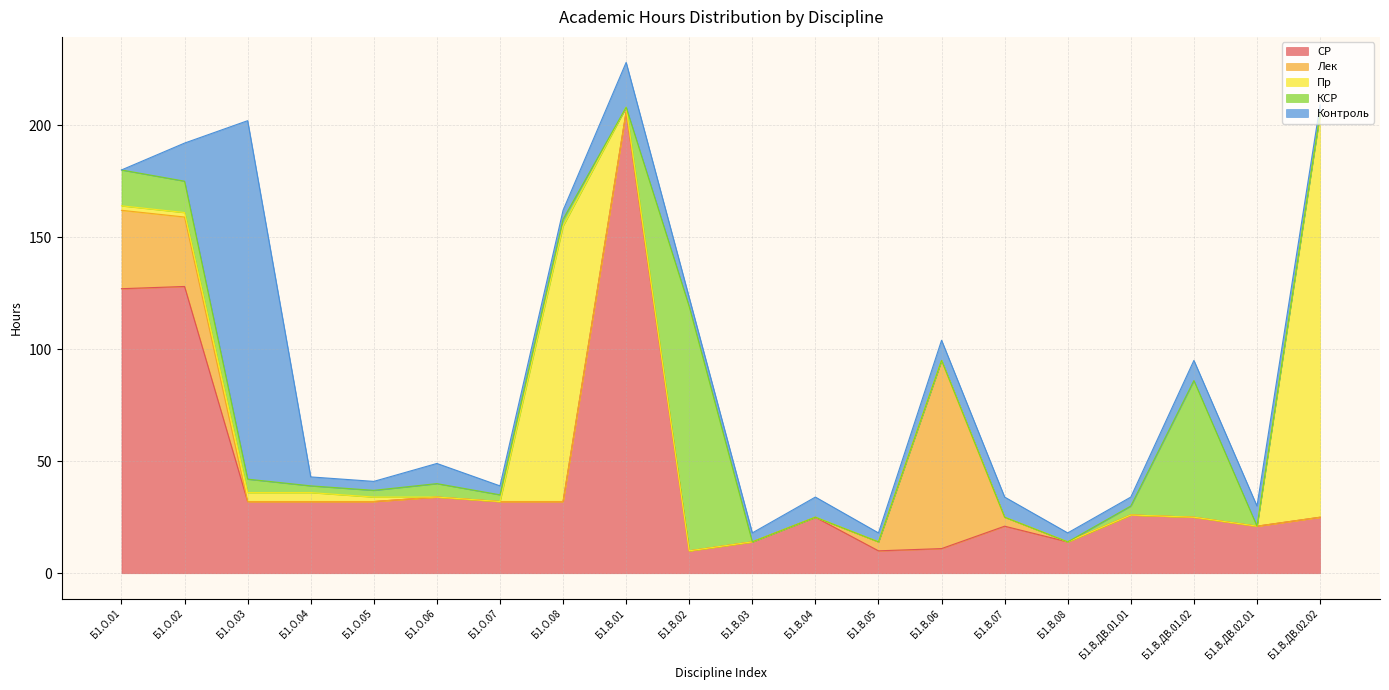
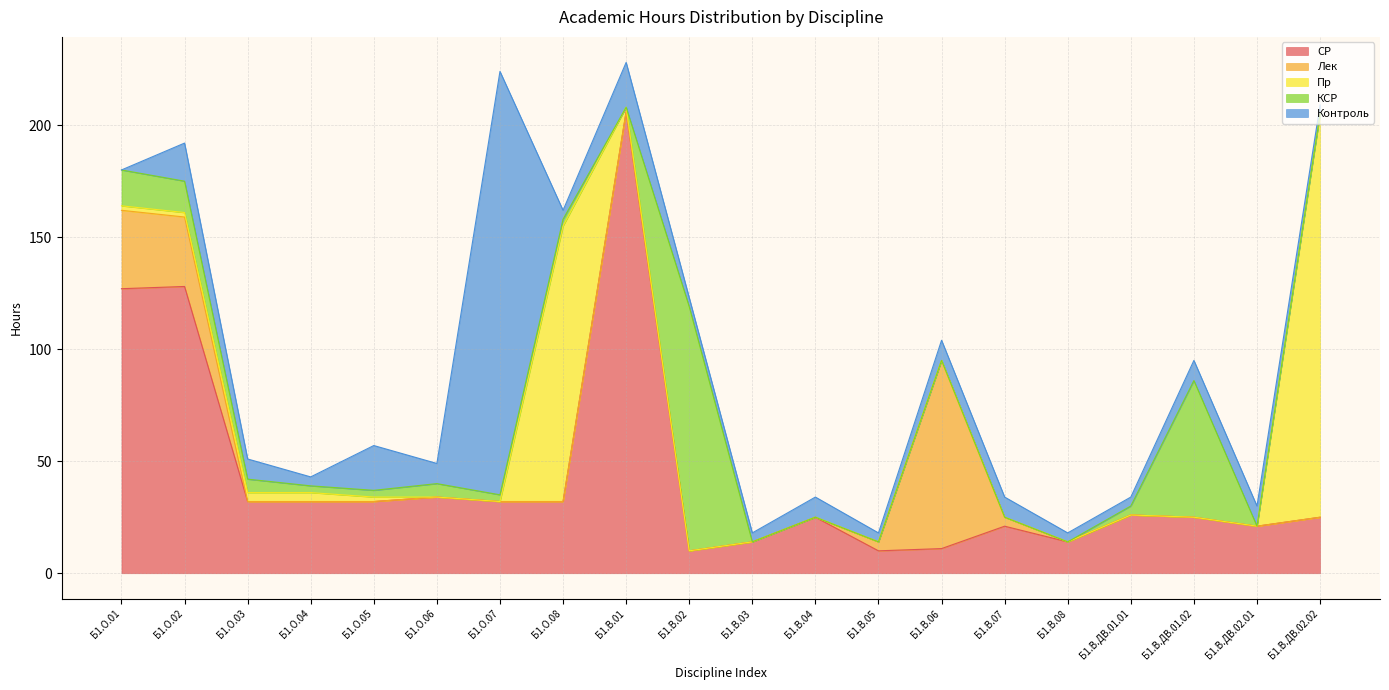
Контроль, Б1.О.03: 160 -> 9
Контроль, Б1.О.05: 4 -> 20
Контроль, Б1.О.07: 4 -> 189
